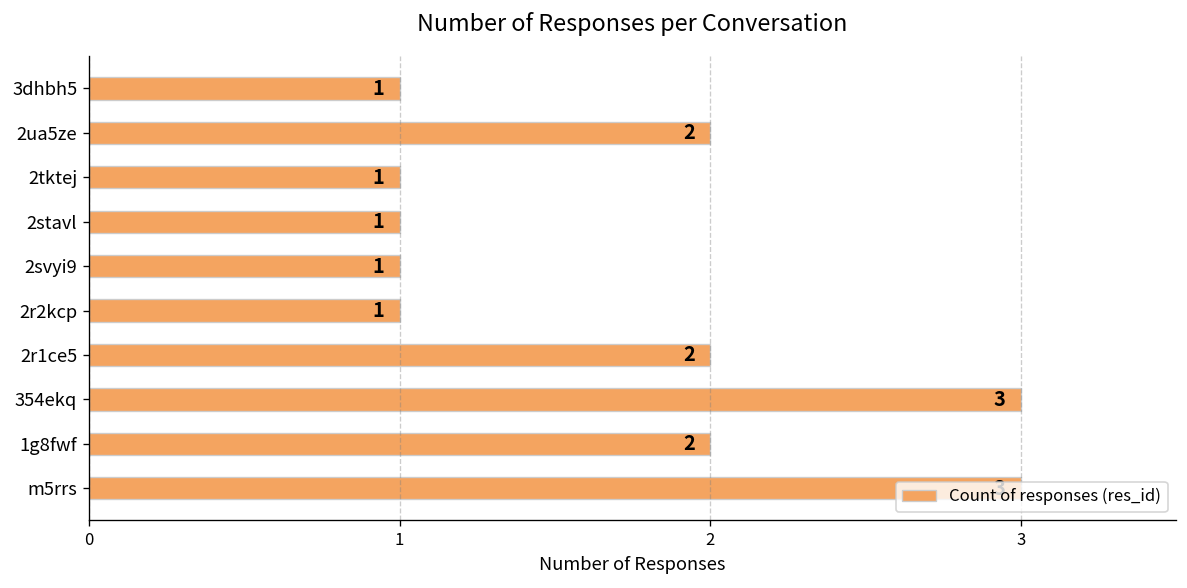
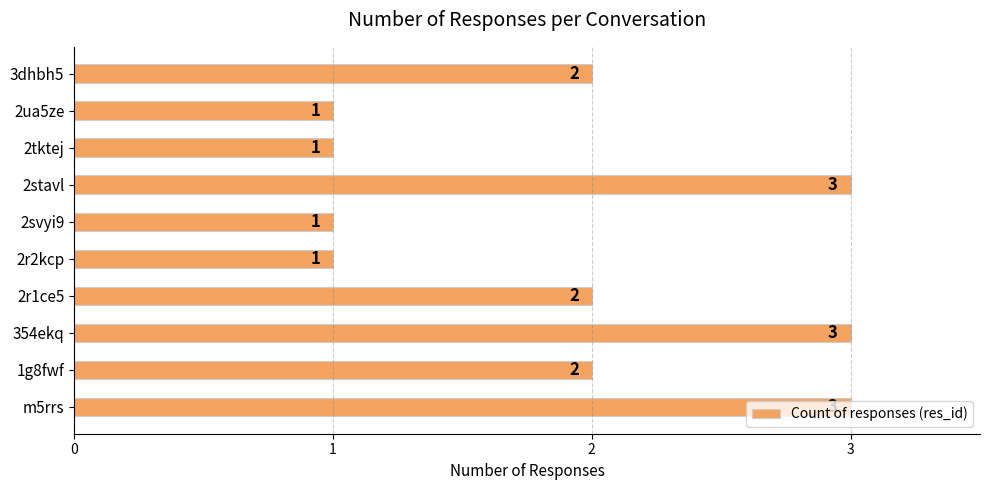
3dhbh5: 1 -> 2
2ua5ze: 2 -> 1
2stavl: 1 -> 3
